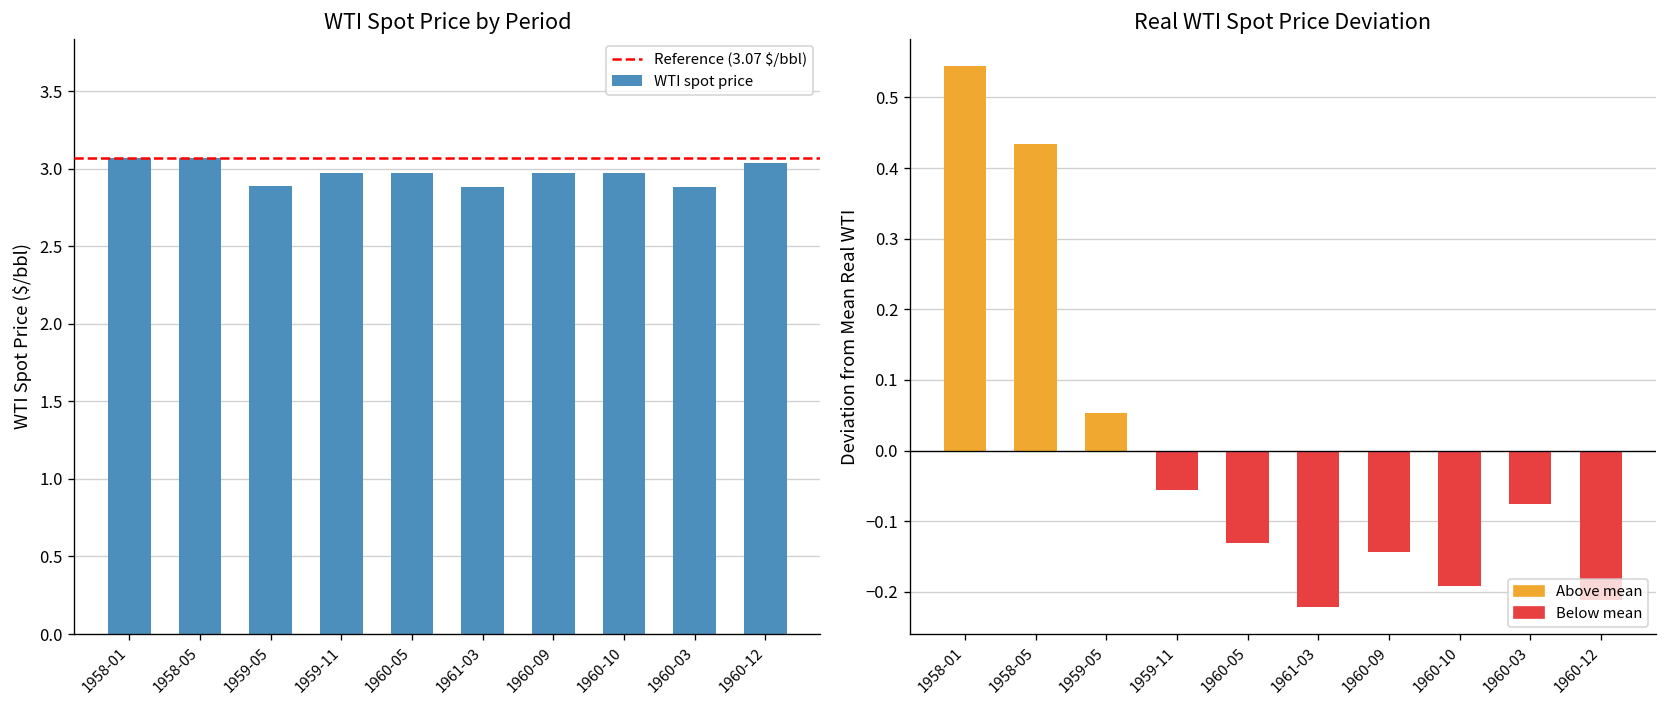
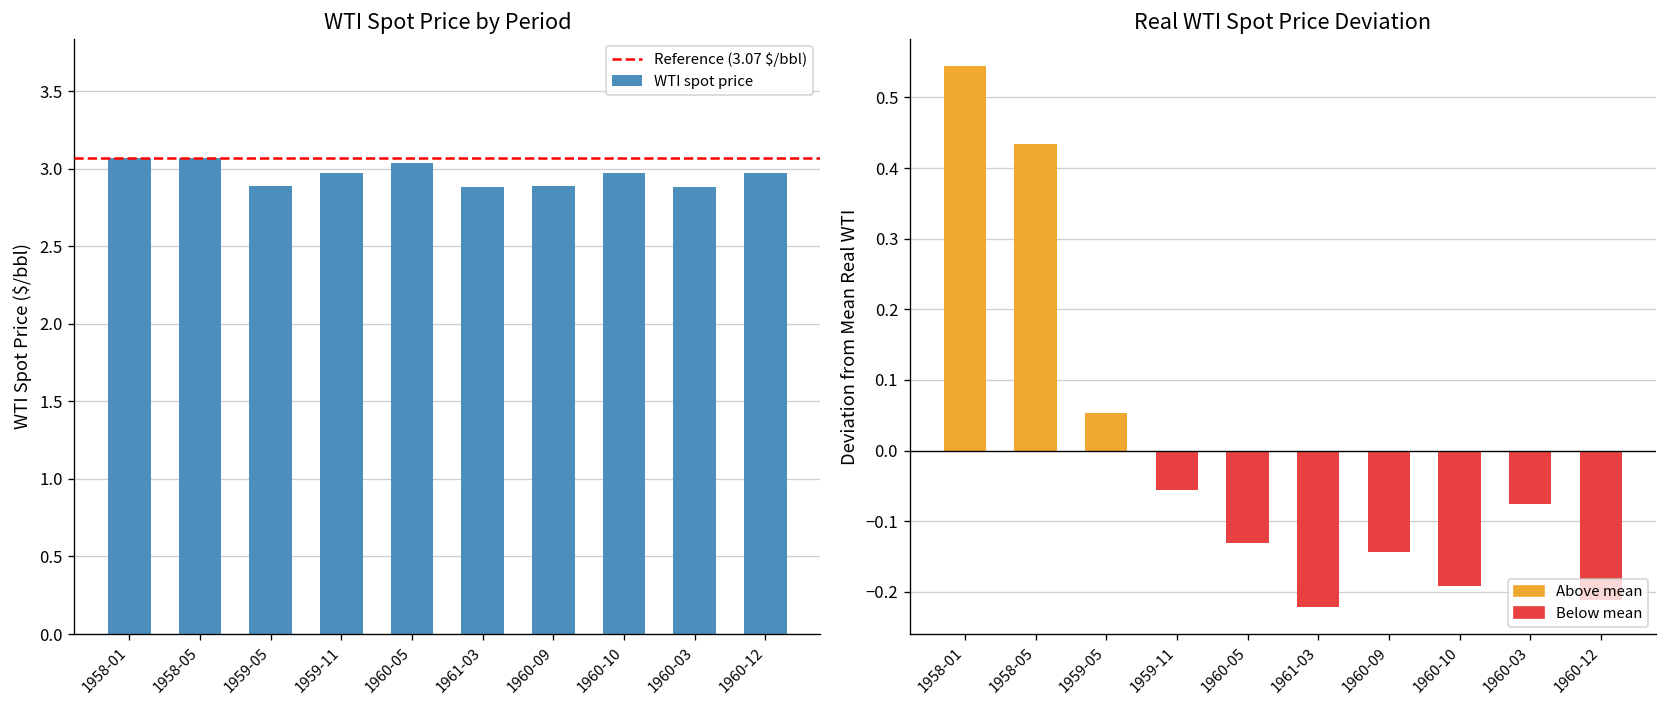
WTI Spot Price by Period, 1960-05: 2.97 -> 3.04
WTI Spot Price by Period, 1960-09: 2.97 -> 2.89
WTI Spot Price by Period, 1960-12: 3.04 -> 2.97
